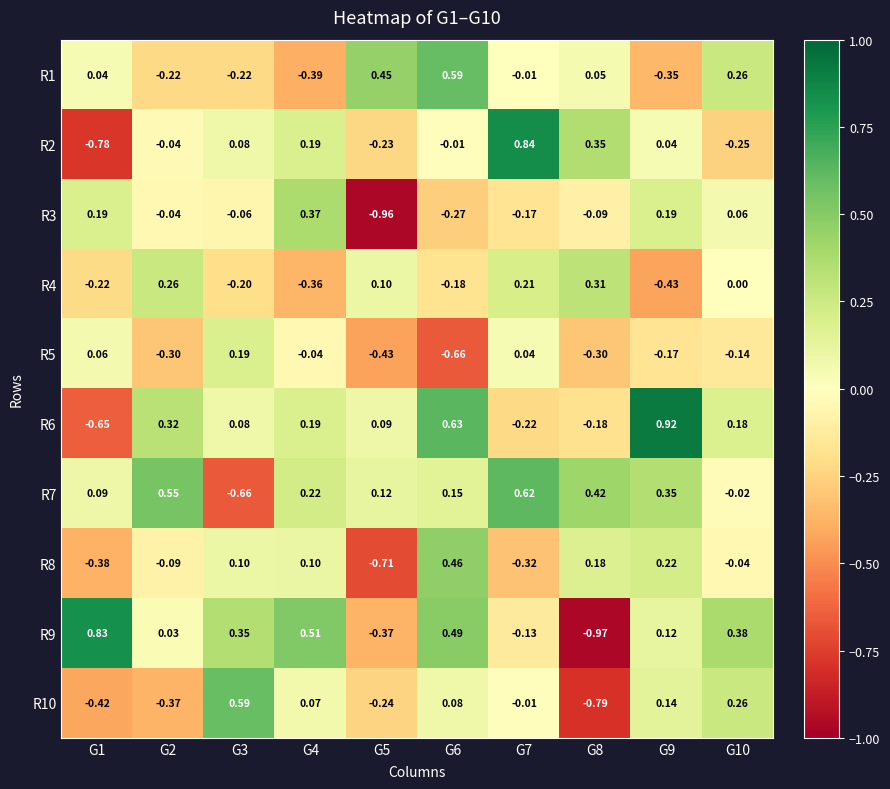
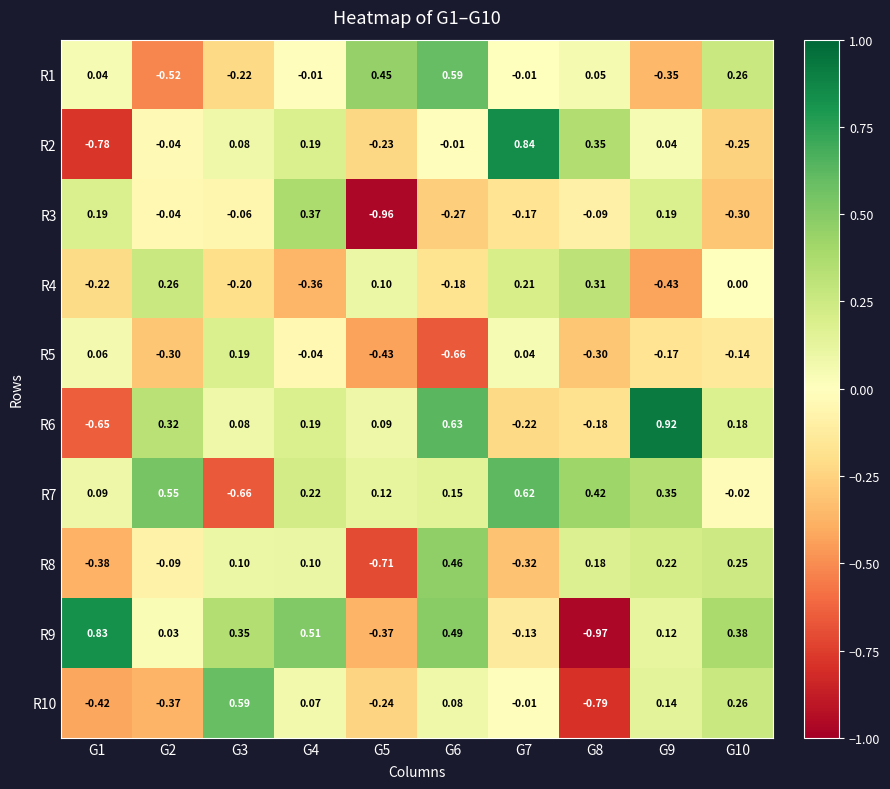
R1, G2: -0.22 -> -0.52
R1, G4: -0.39 -> -0.01
R3, G10: 0.06 -> -0.30
R8, G10: -0.04 -> 0.25
